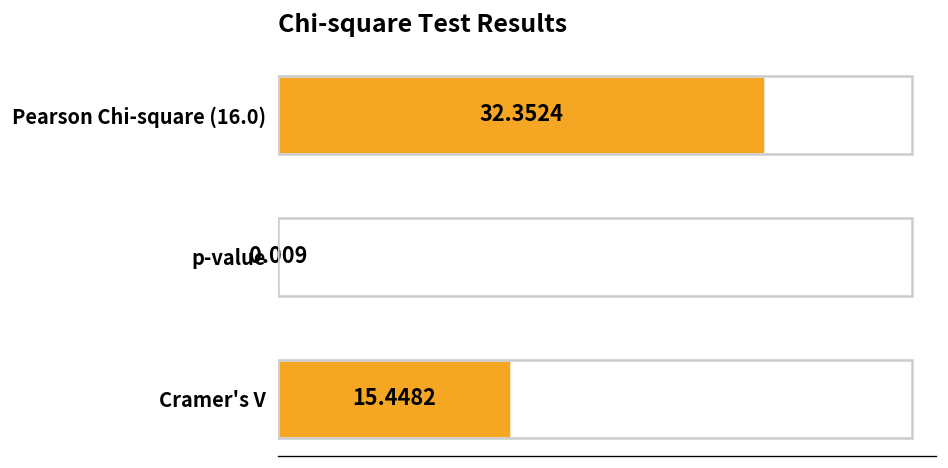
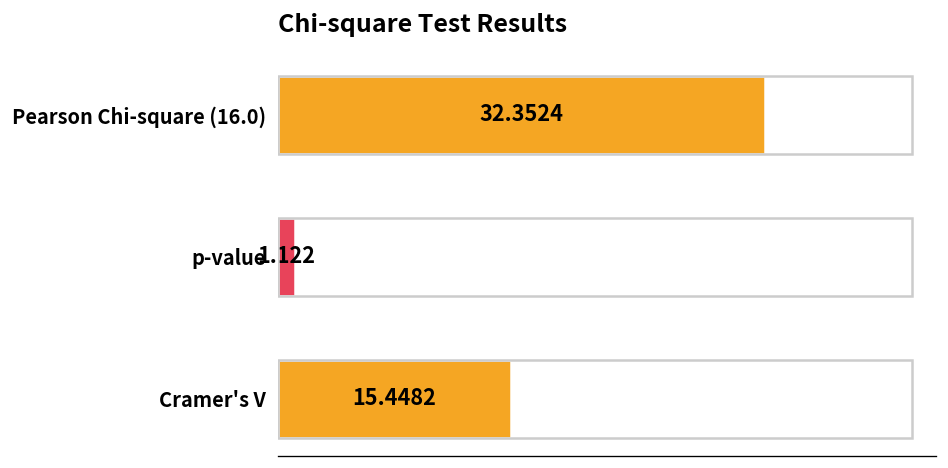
p-value: 0.009 -> 1.122
